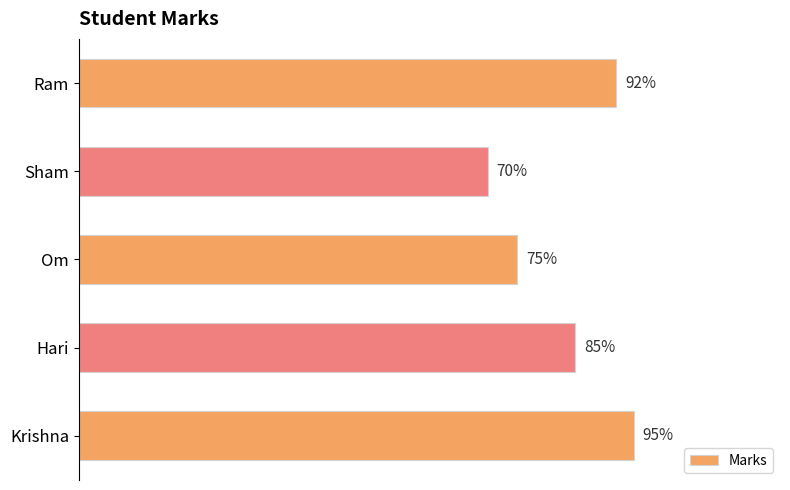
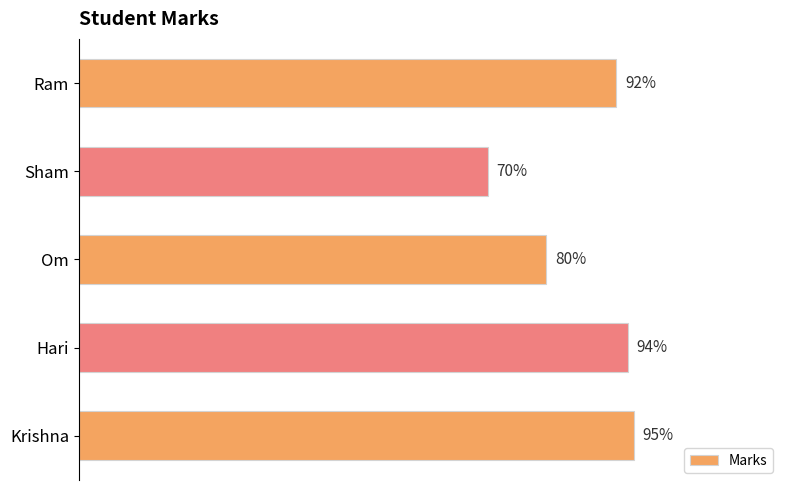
Om: 75% -> 80%
Hari: 85% -> 94%
